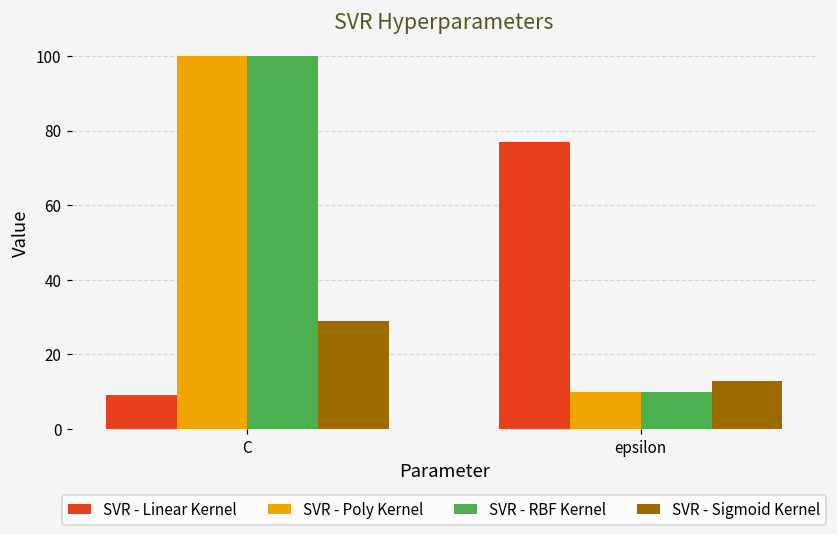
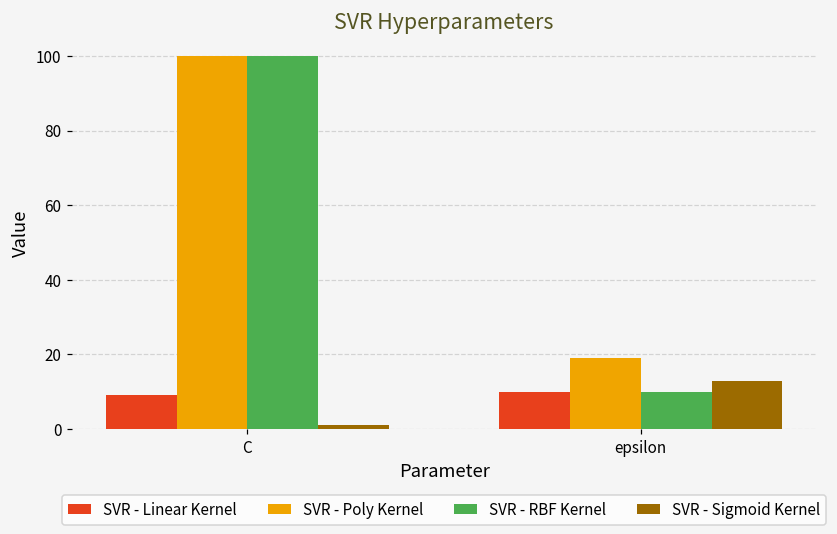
SVR - Sigmoid Kernel, C: 29 -> 1
SVR - Linear Kernel, epsilon: 77 -> 10
SVR - Poly Kernel, epsilon: 10 -> 19
